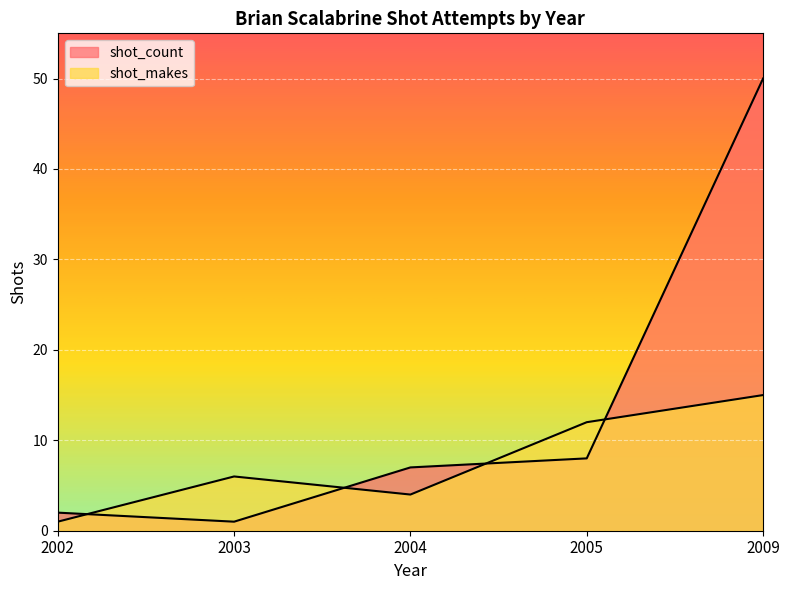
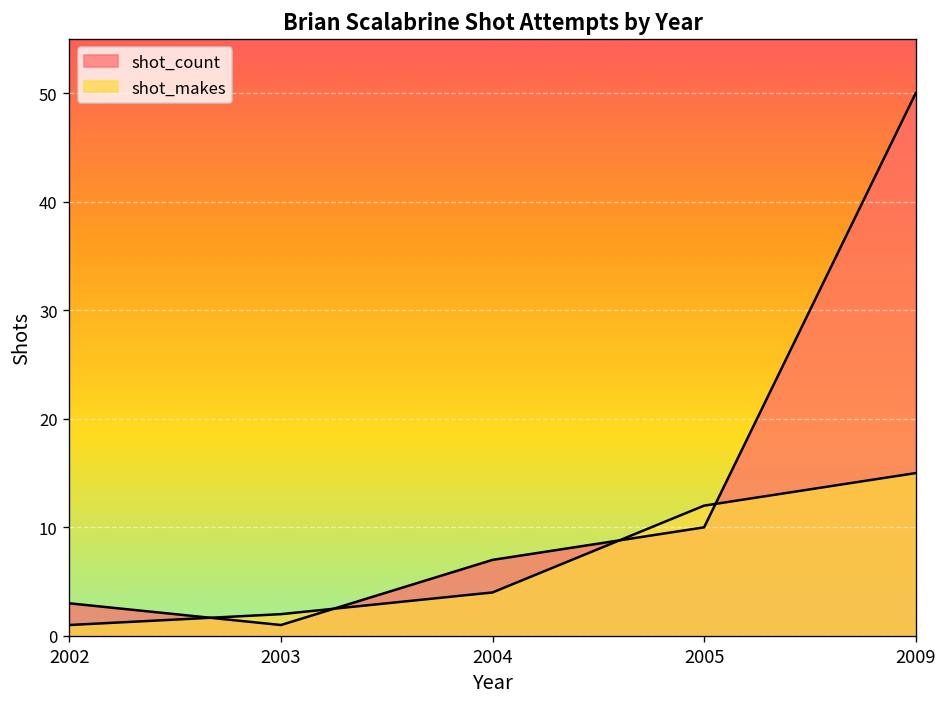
shot_count, 2002: 2 -> 3
shot_makes, 2003: 6 -> 2
shot_count, 2005: 8 -> 10
